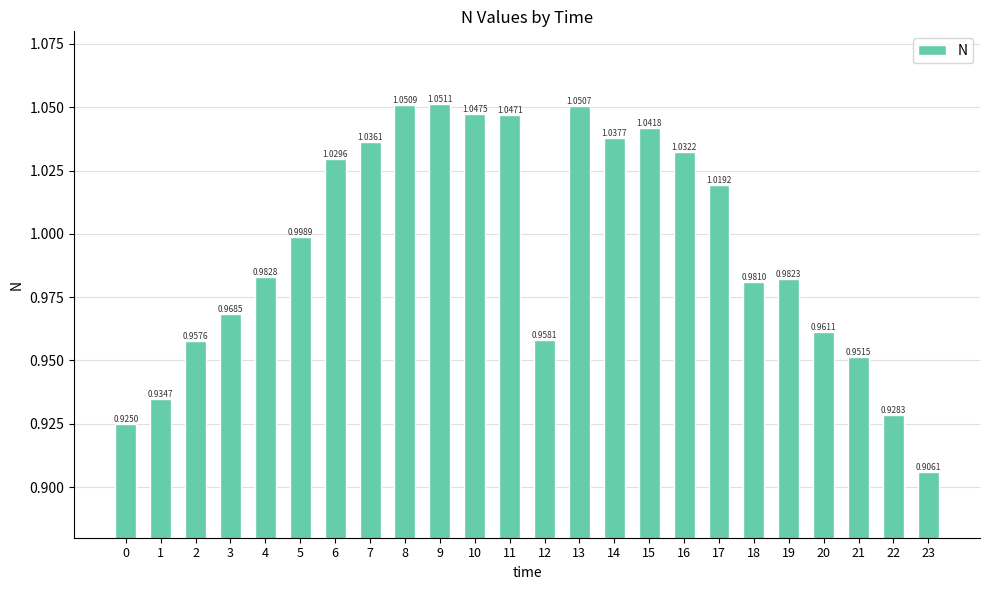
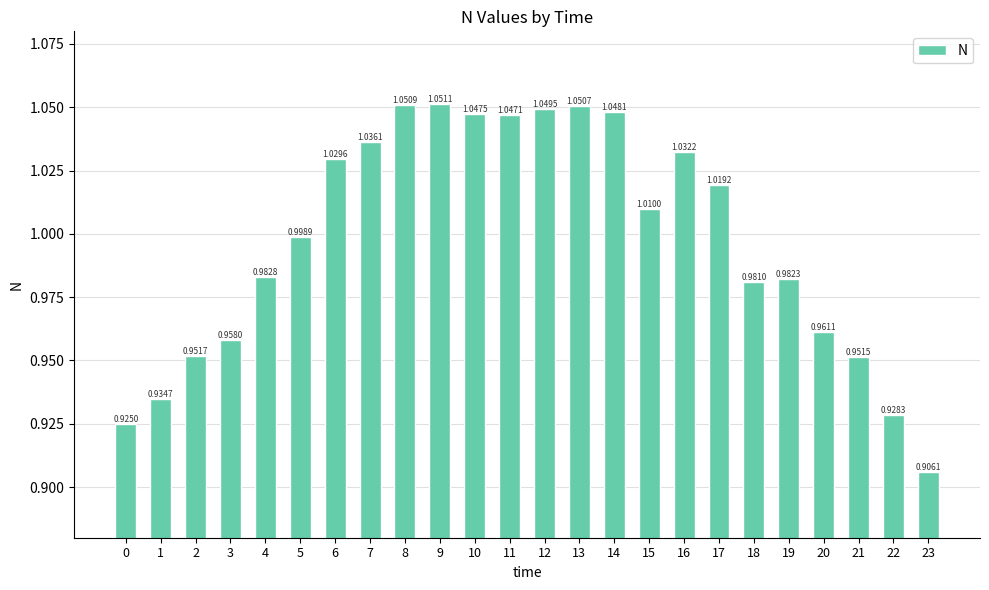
2: 0.9576 -> 0.9517
3: 0.9685 -> 0.9580
12: 0.9581 -> 1.0495
14: 1.0377 -> 1.0481
15: 1.0418 -> 1.0100
